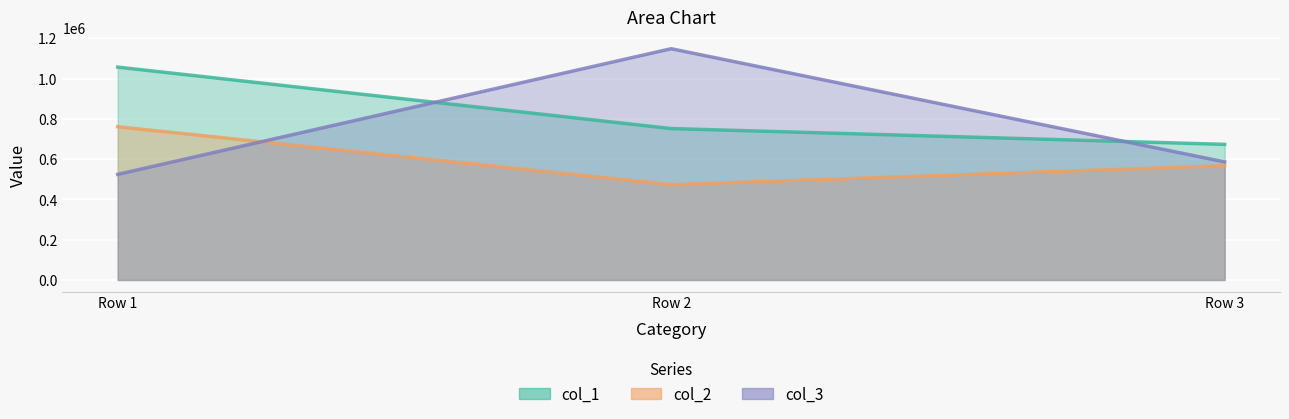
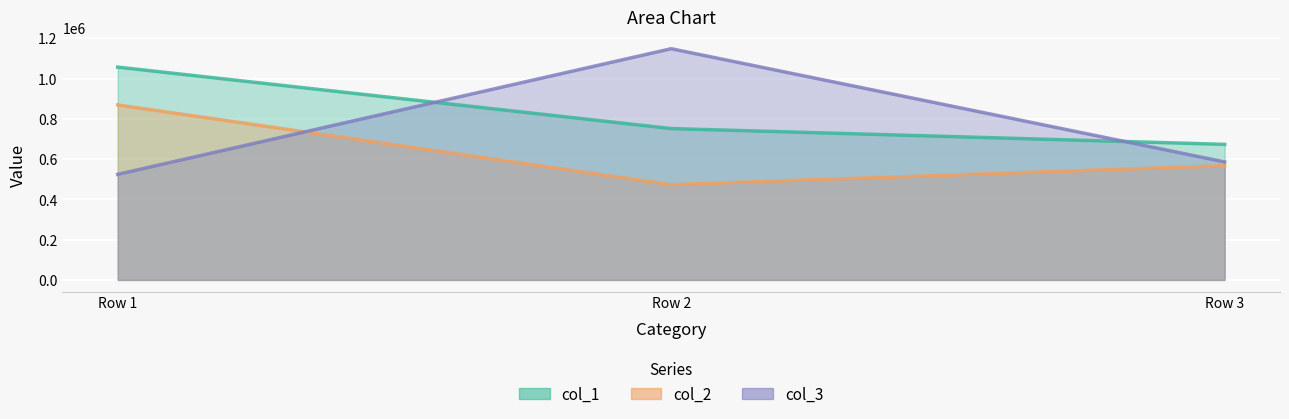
col_2, Row 1: 760000 -> 870000
